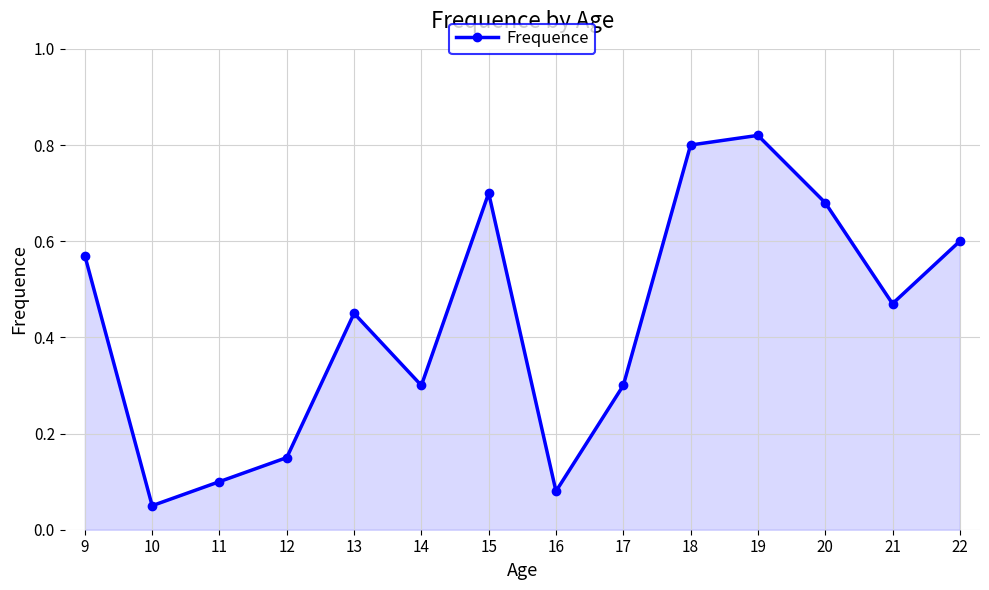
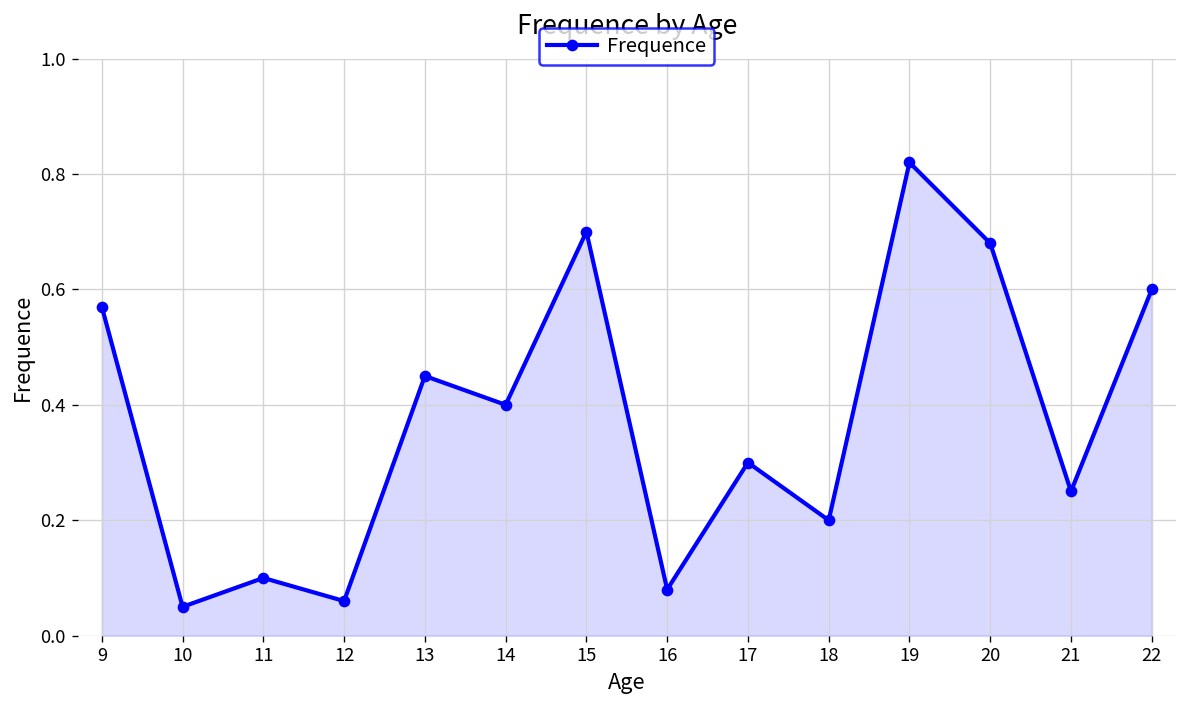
12: 0.15 -> 0.06
14: 0.3 -> 0.4
18: 0.8 -> 0.2
21: 0.47 -> 0.25
